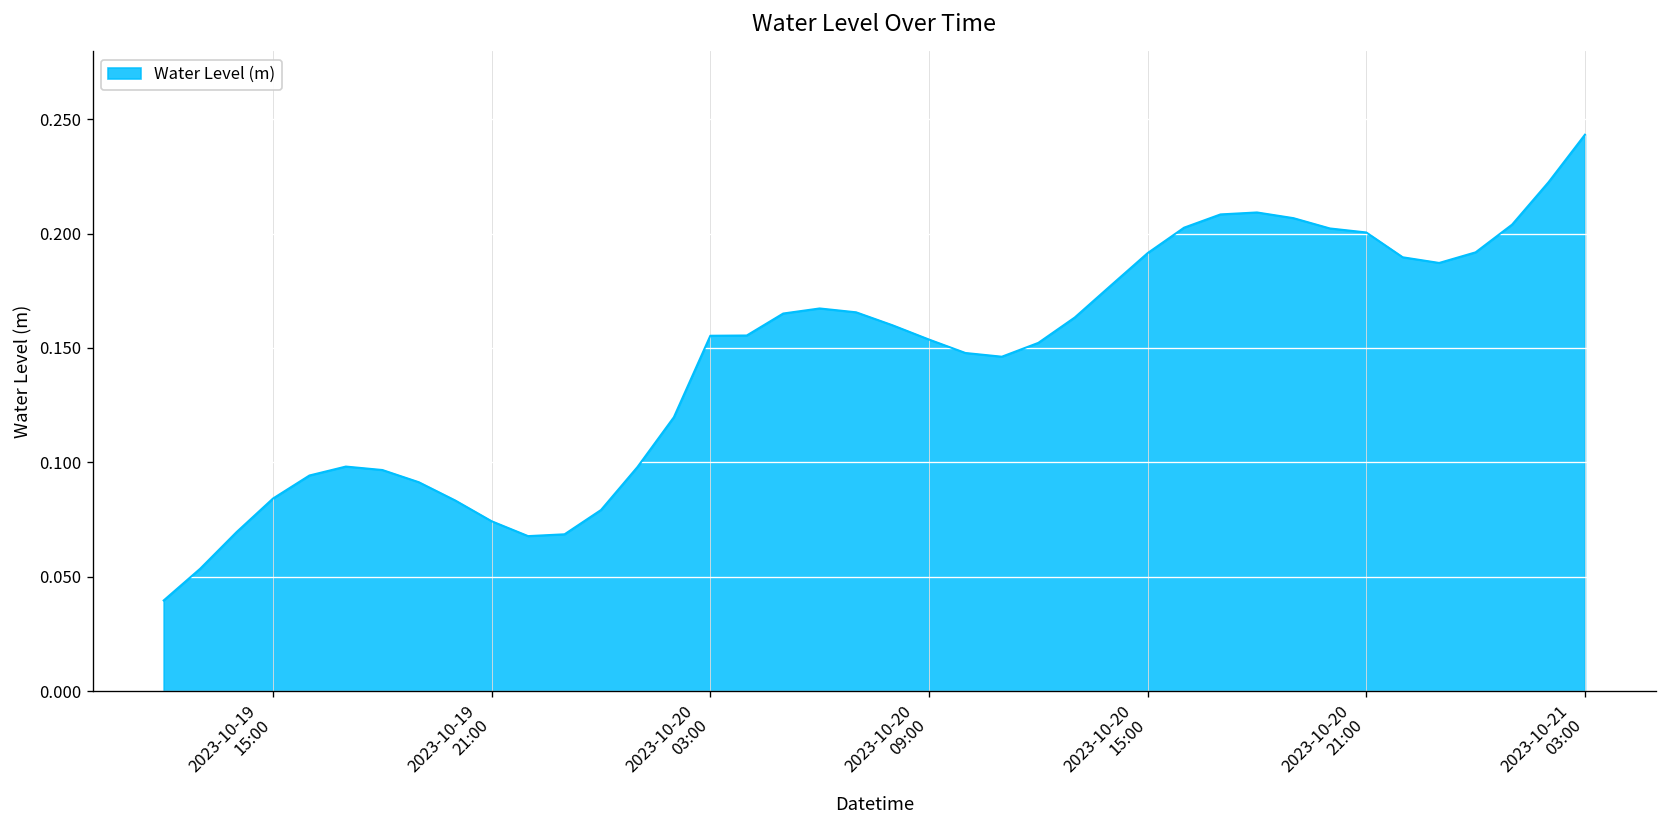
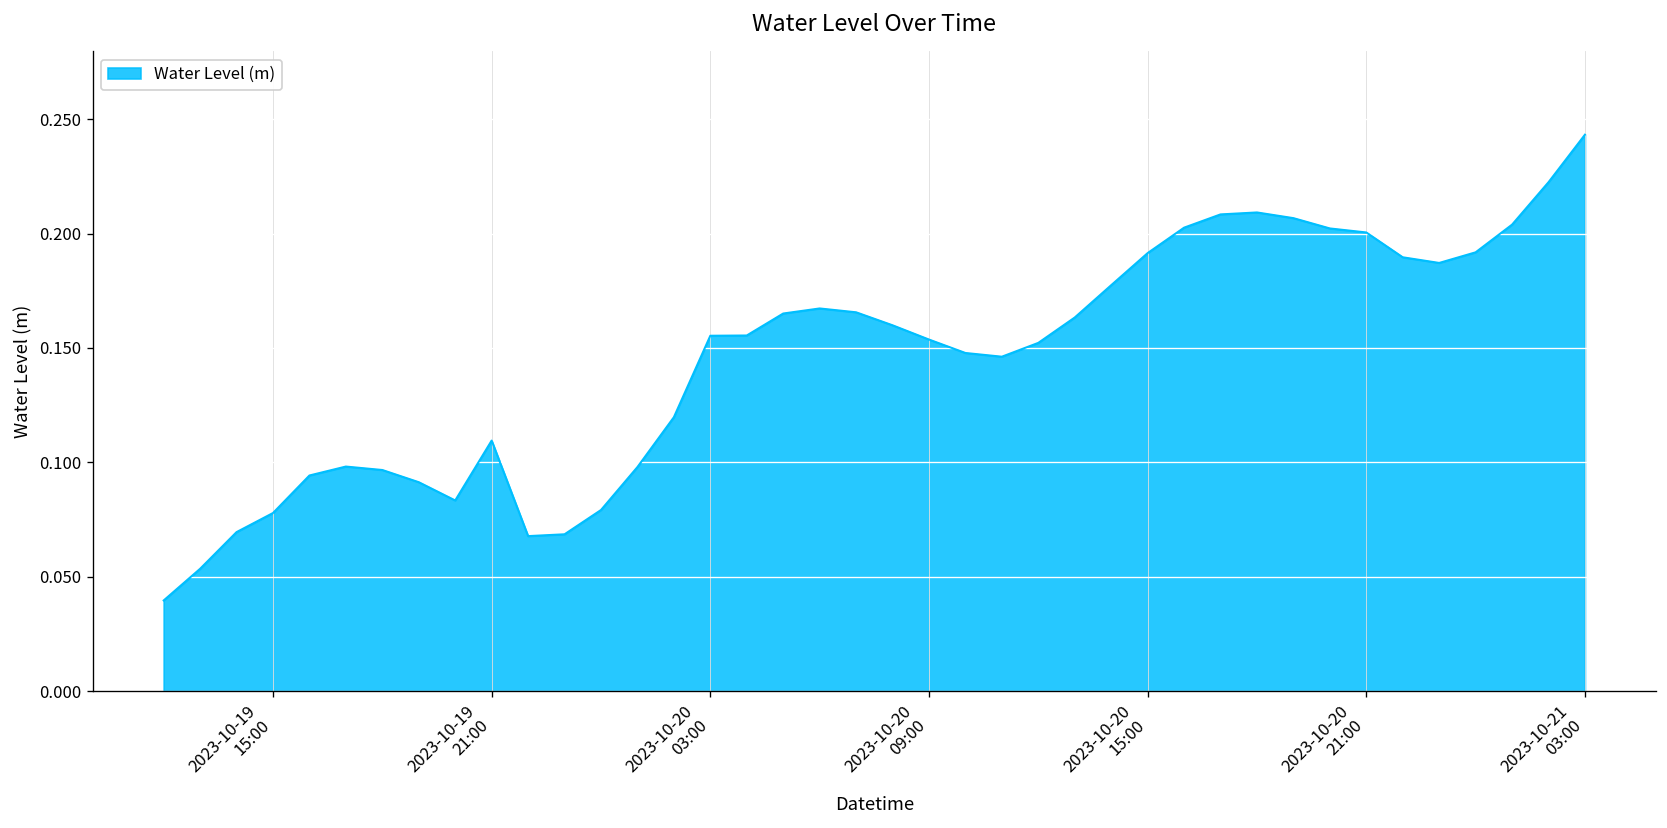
2023-10-19 15:00: 0.084 -> 0.078
2023-10-19 21:00: 0.074 -> 0.110
